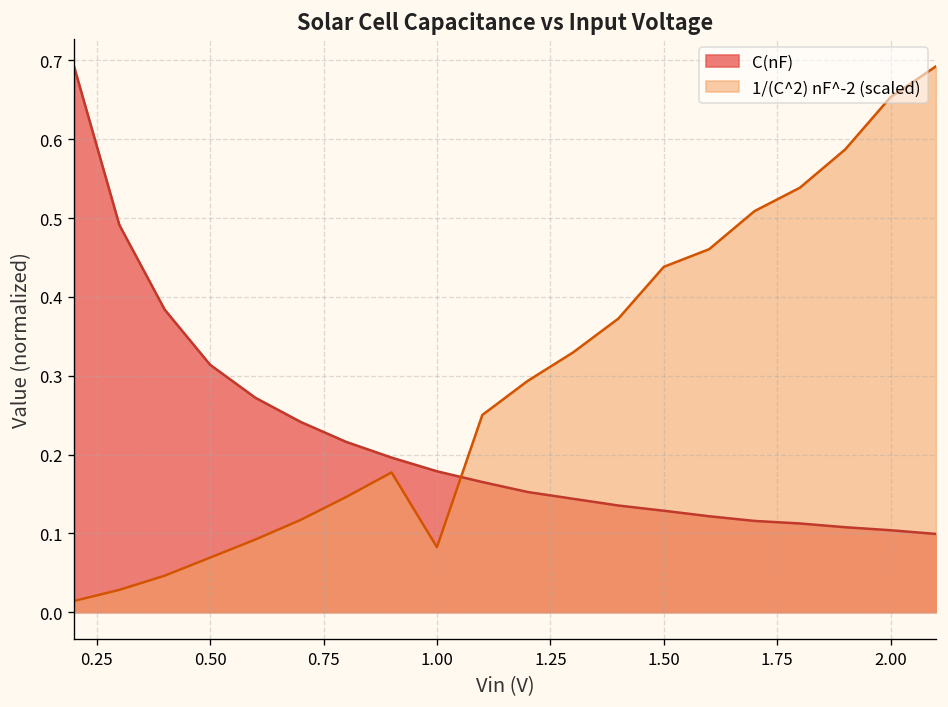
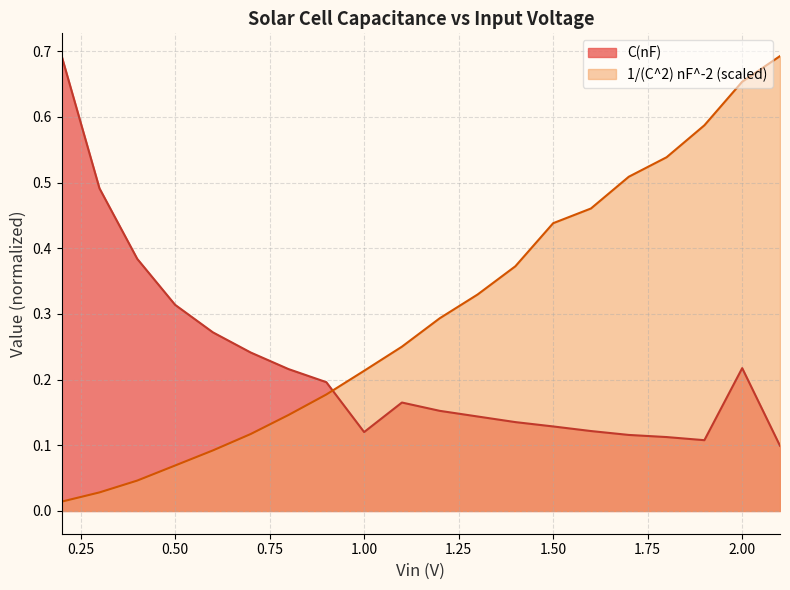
C(nF), 1.00: 0.18 -> 0.12
1/(C^2) nF^-2 (scaled), 1.00: 0.08 -> 0.21
C(nF), 2.00: 0.10 -> 0.22
